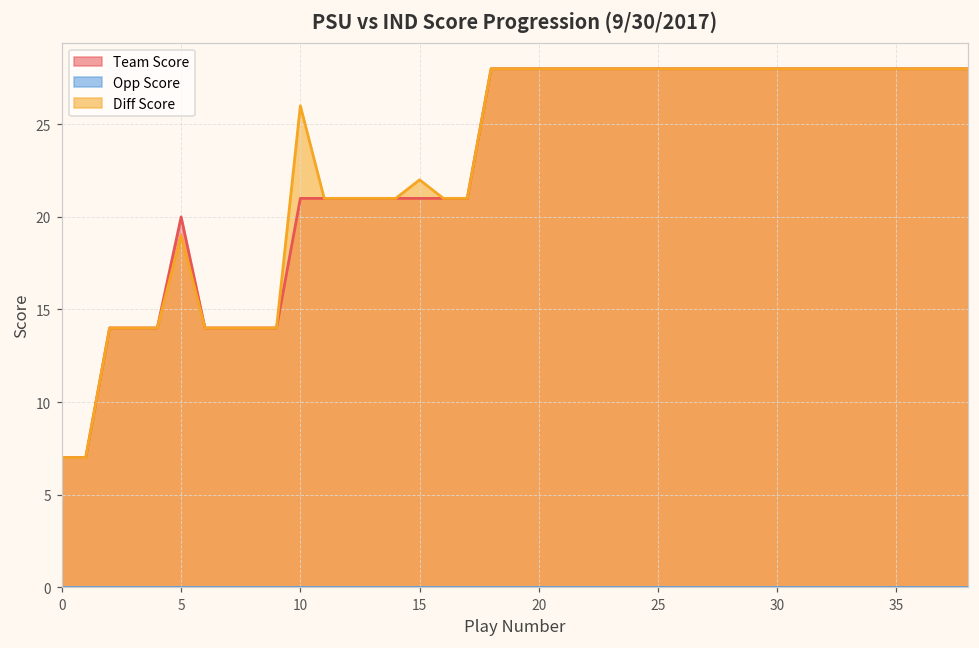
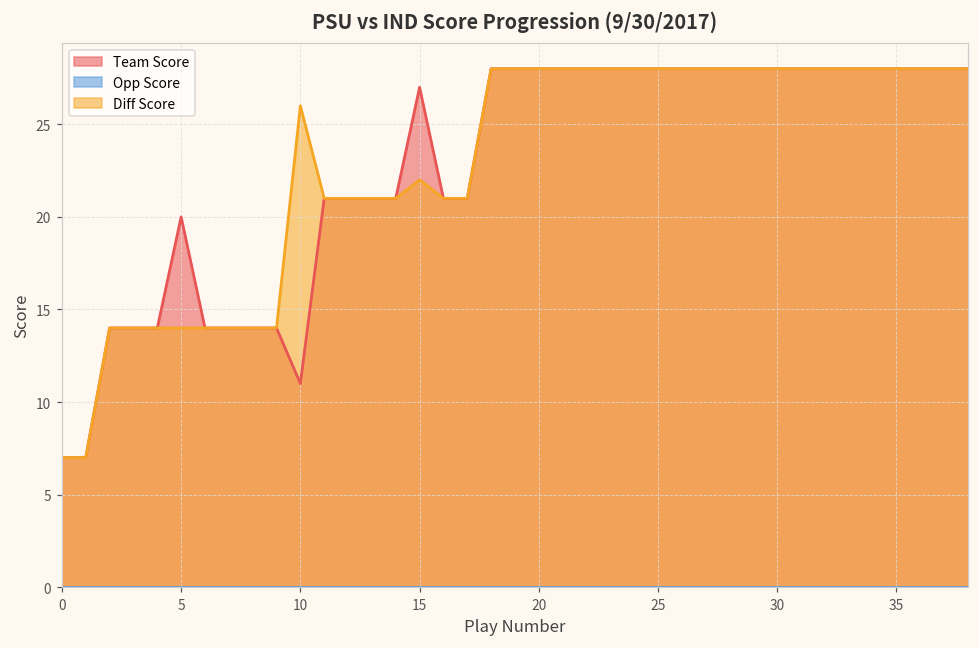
Diff Score, 5: 19 -> 14
Team Score, 10: 21 -> 11
Team Score, 15: 21 -> 27
